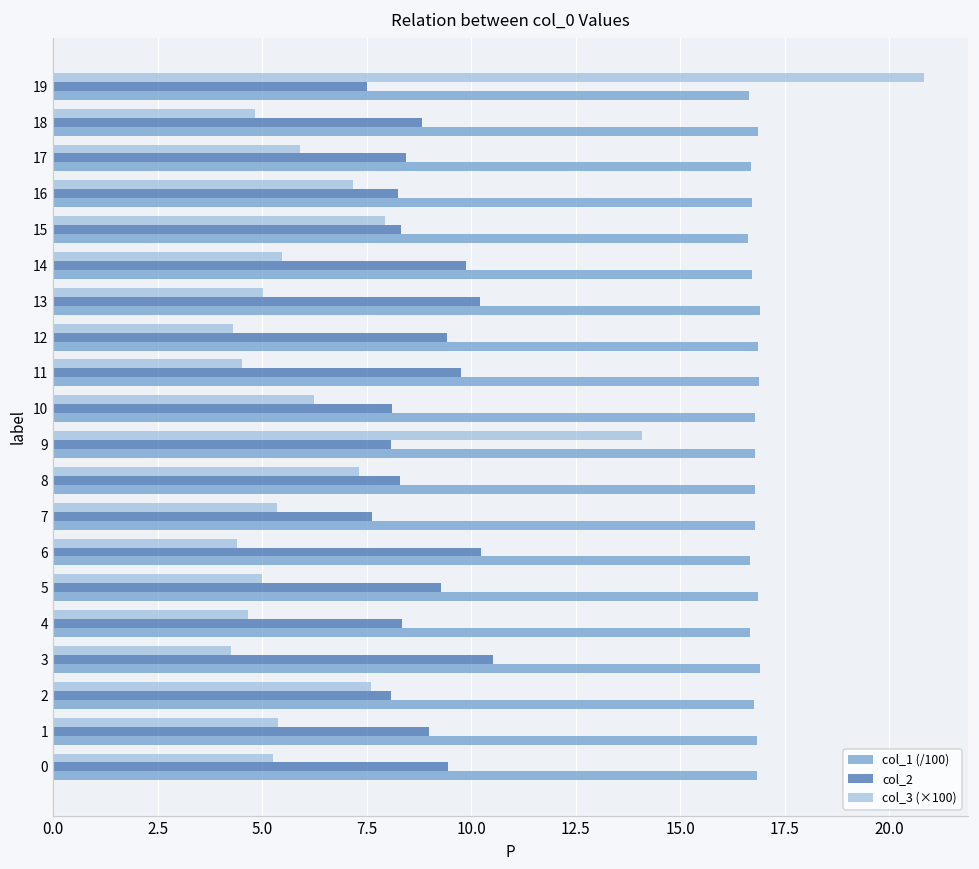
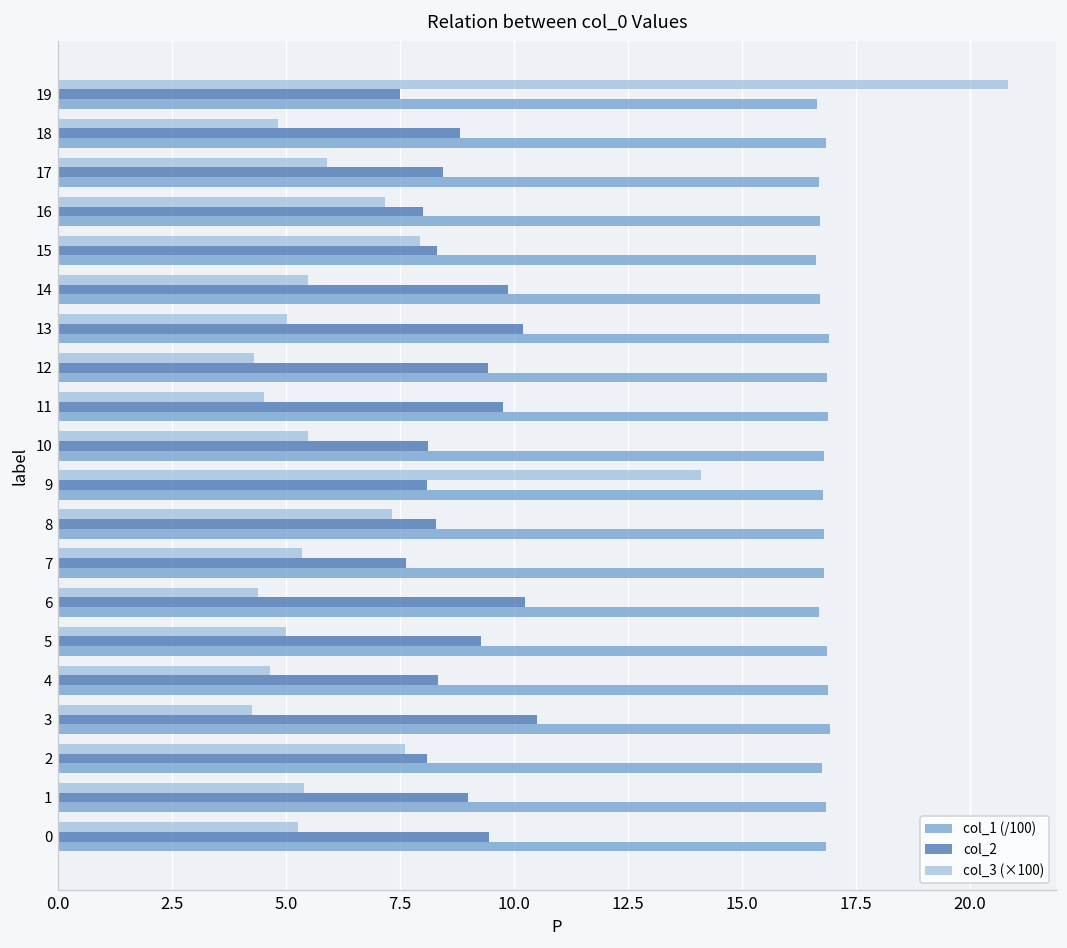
col_2, 16: 8.3 -> 8.0
col_3 (×100), 10: 6.2 -> 5.5
col_1 (/100), 4: 16.7 -> 16.9
